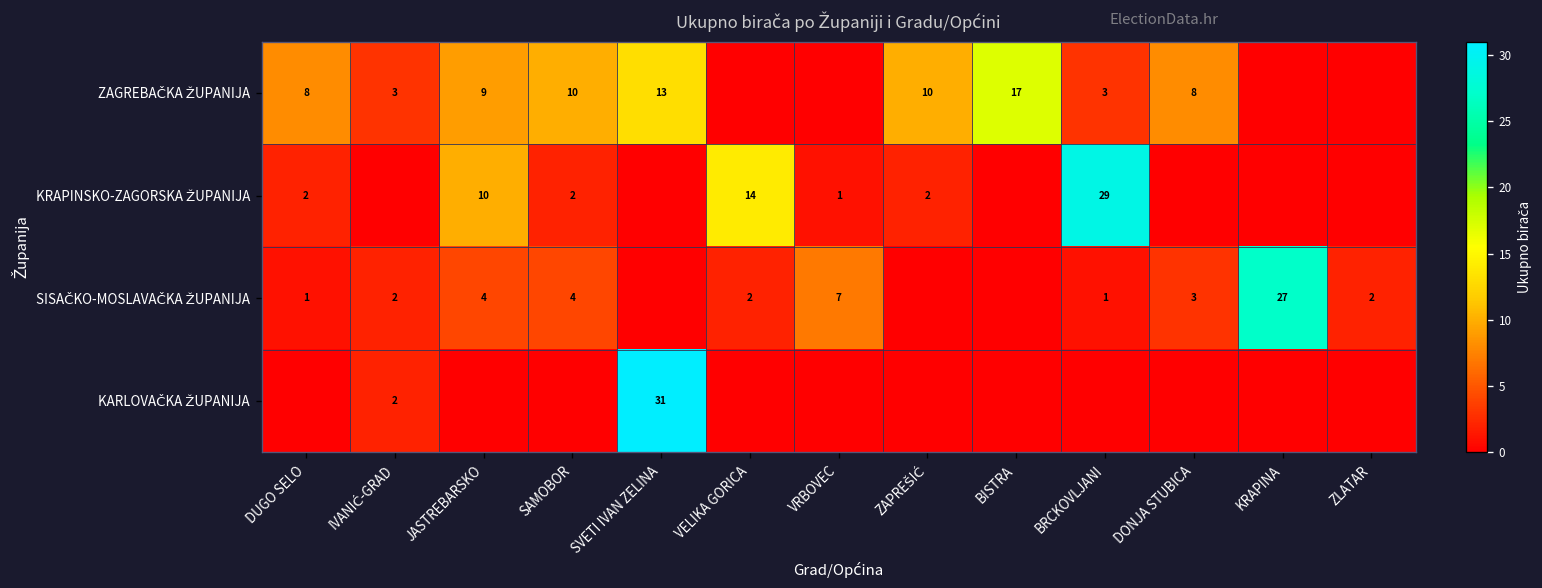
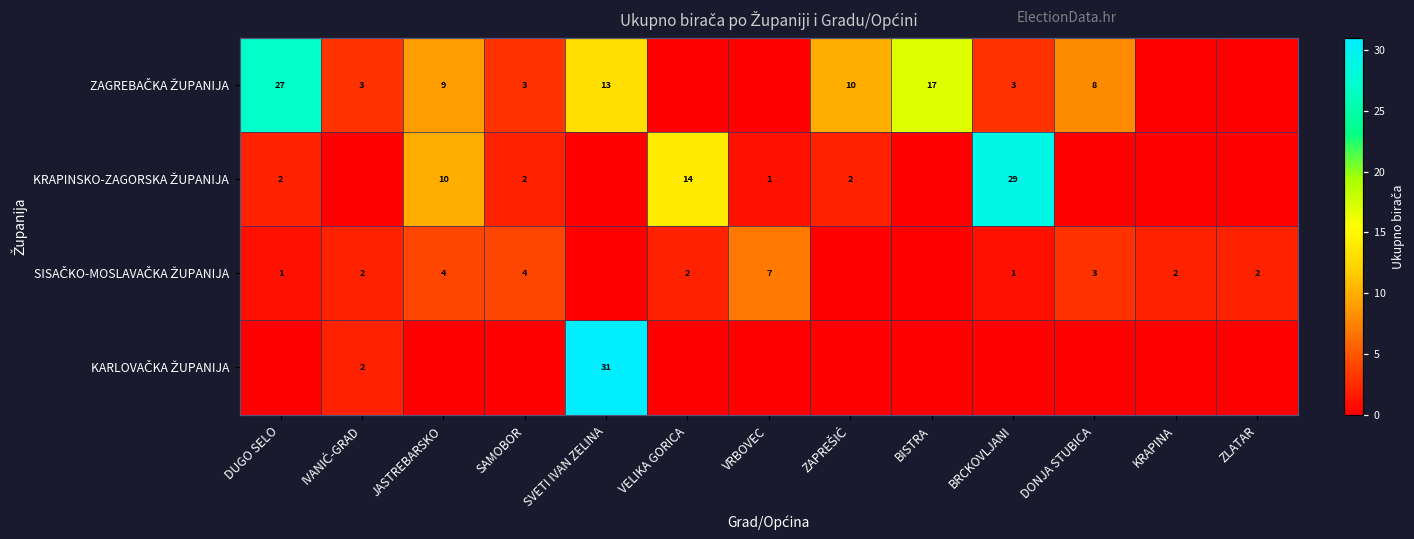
ZAGREBAČKA ŽUPANIJA, DUGO SELO: 8 -> 27
ZAGREBAČKA ŽUPANIJA, SAMOBOR: 10 -> 3
SISAČKO-MOSLAVAČKA ŽUPANIJA, KRAPINA: 27 -> 2
